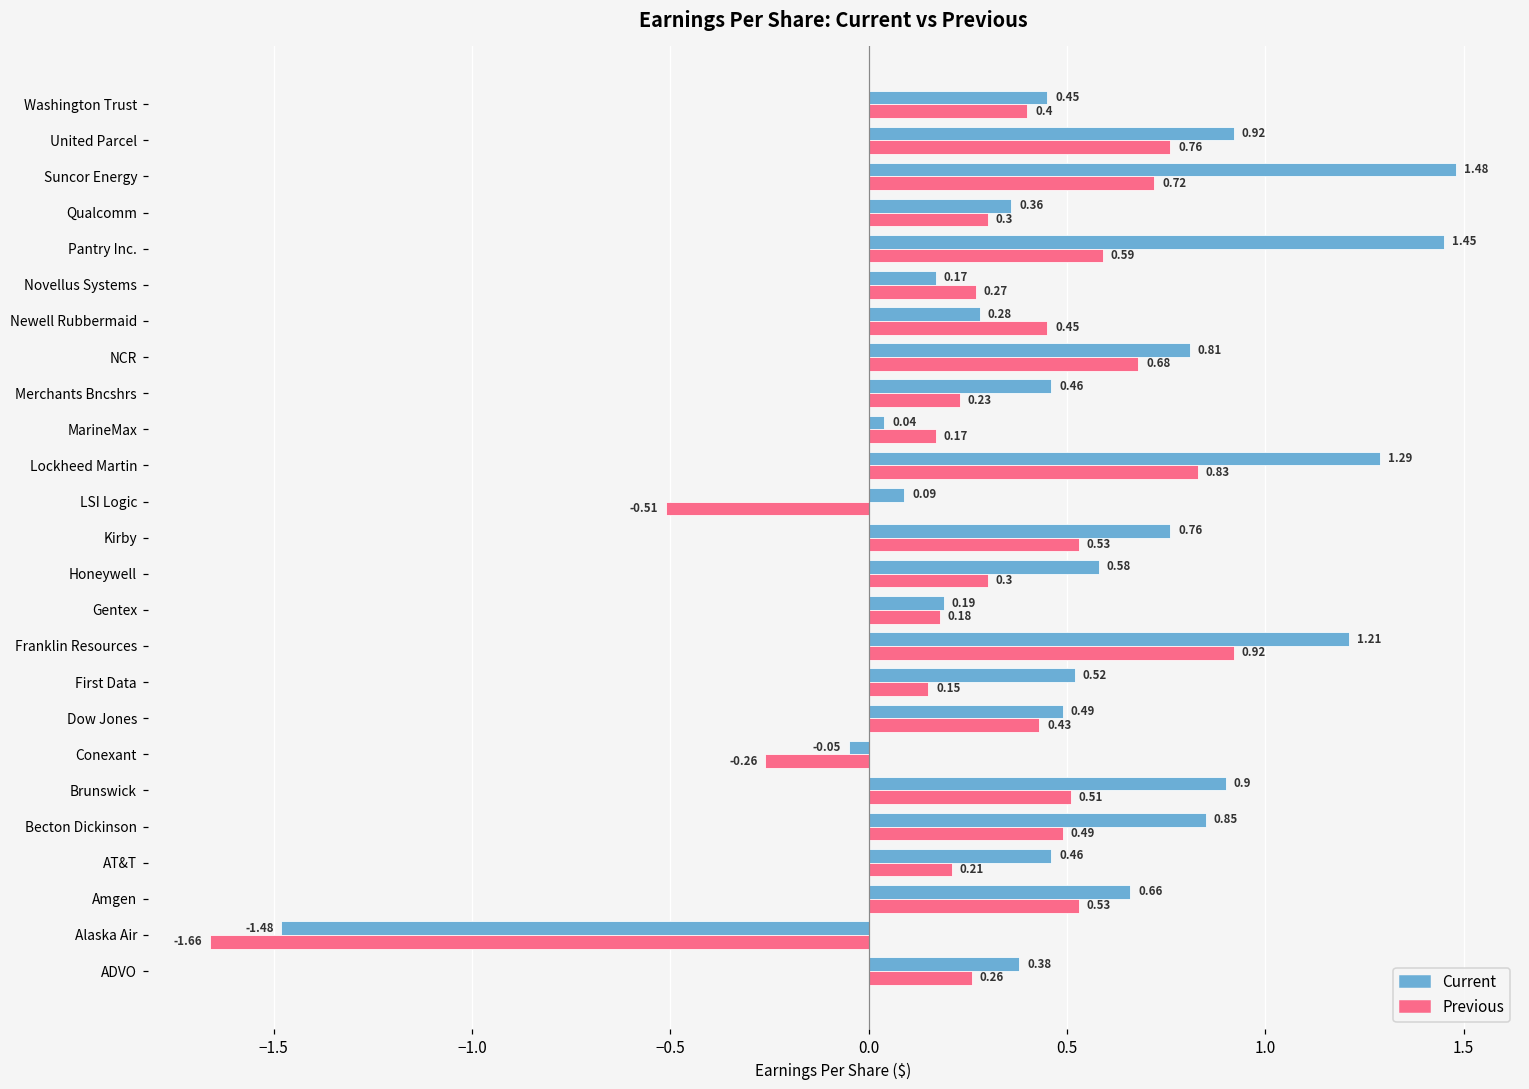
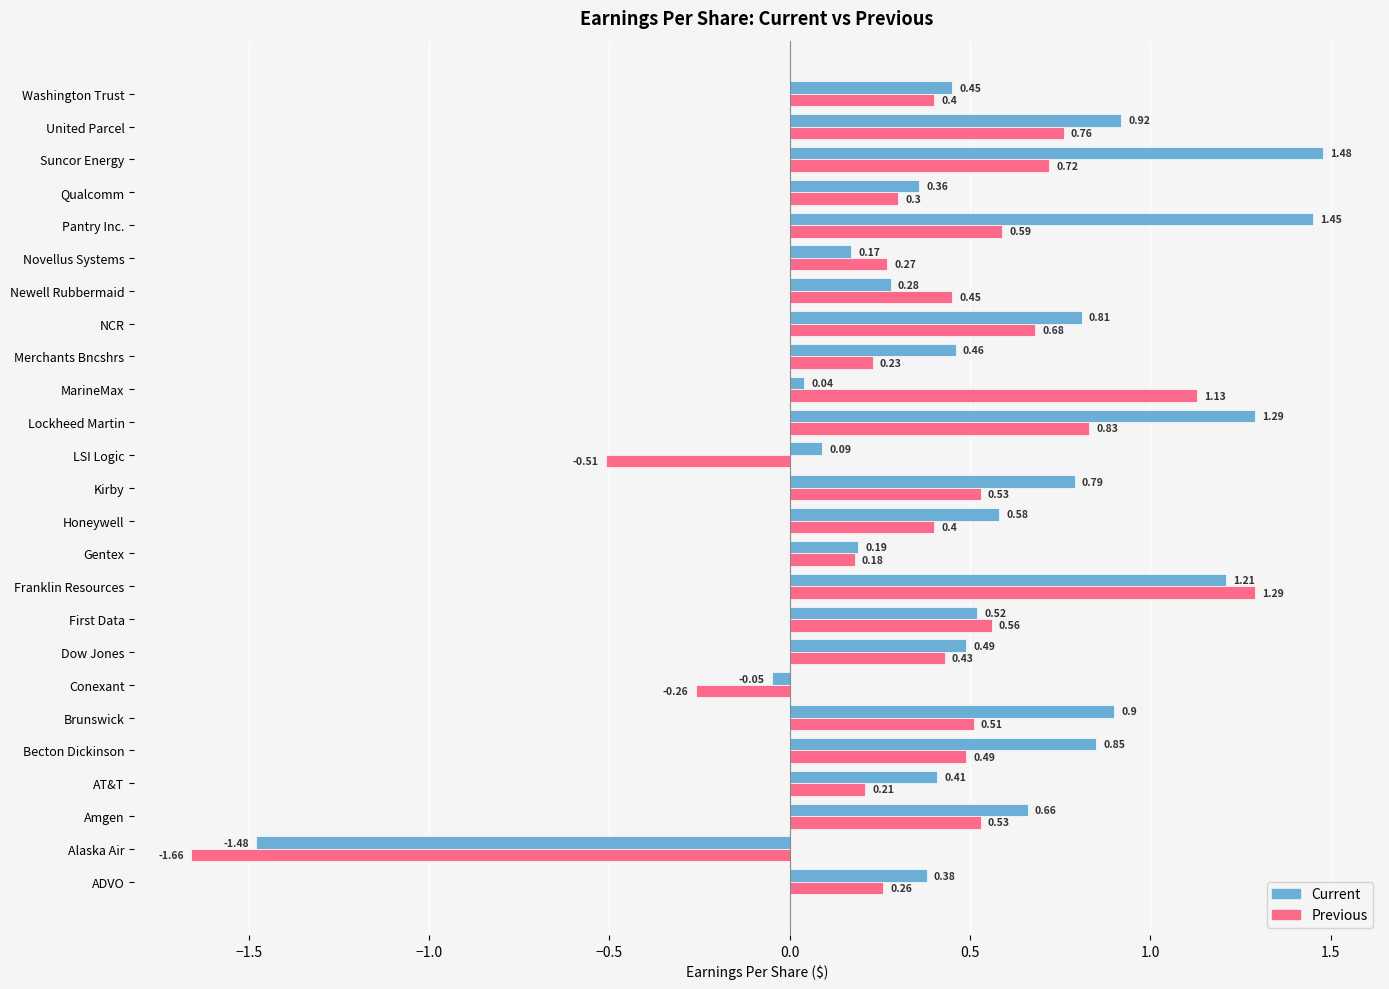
Previous, MarineMax: 0.17 -> 1.13
Current, Kirby: 0.76 -> 0.79
Previous, Honeywell: 0.3 -> 0.4
Previous, Franklin Resources: 0.92 -> 1.29
Previous, First Data: 0.15 -> 0.56
Current, AT&T: 0.46 -> 0.41
